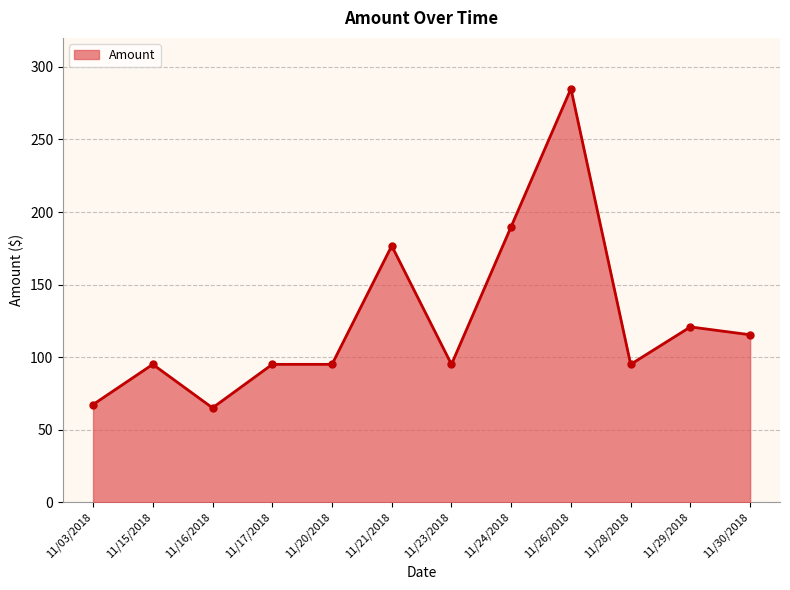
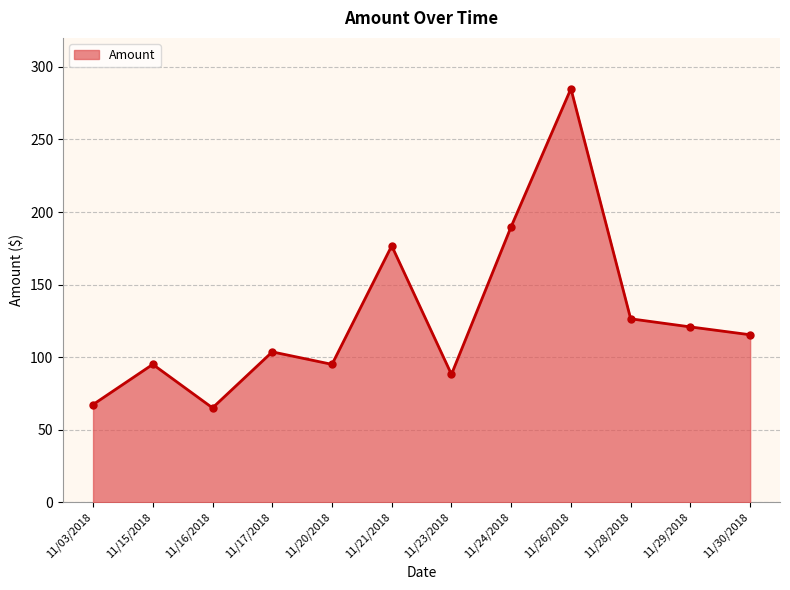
11/17/2018: 95 -> 104
11/23/2018: 95 -> 88
11/28/2018: 95 -> 126
